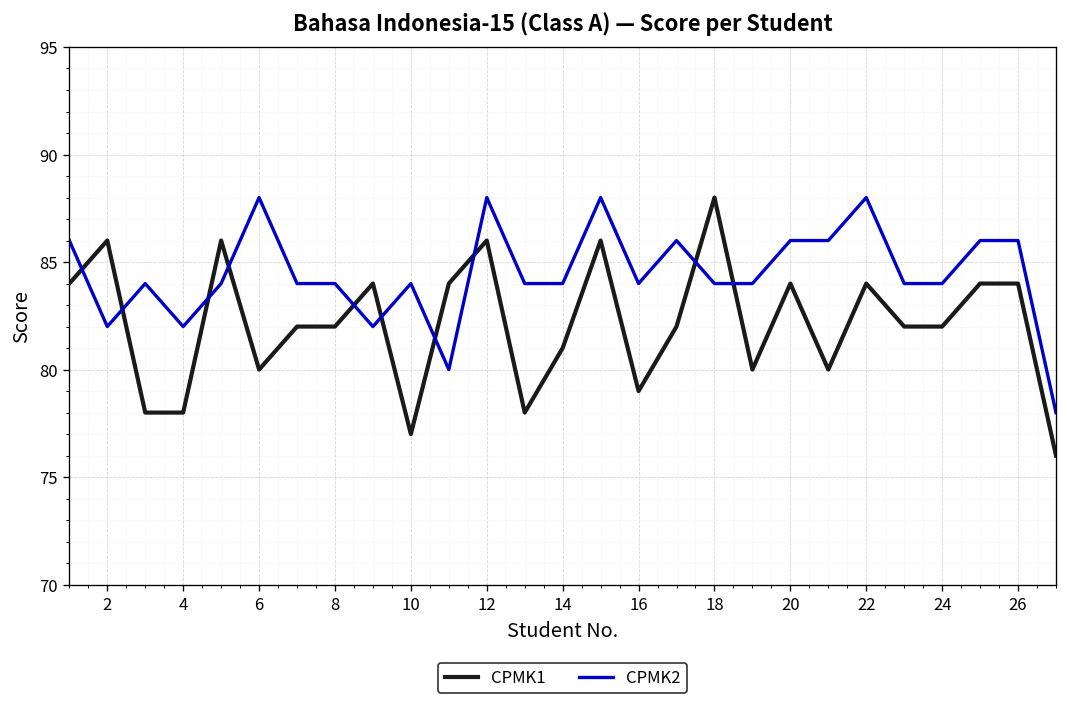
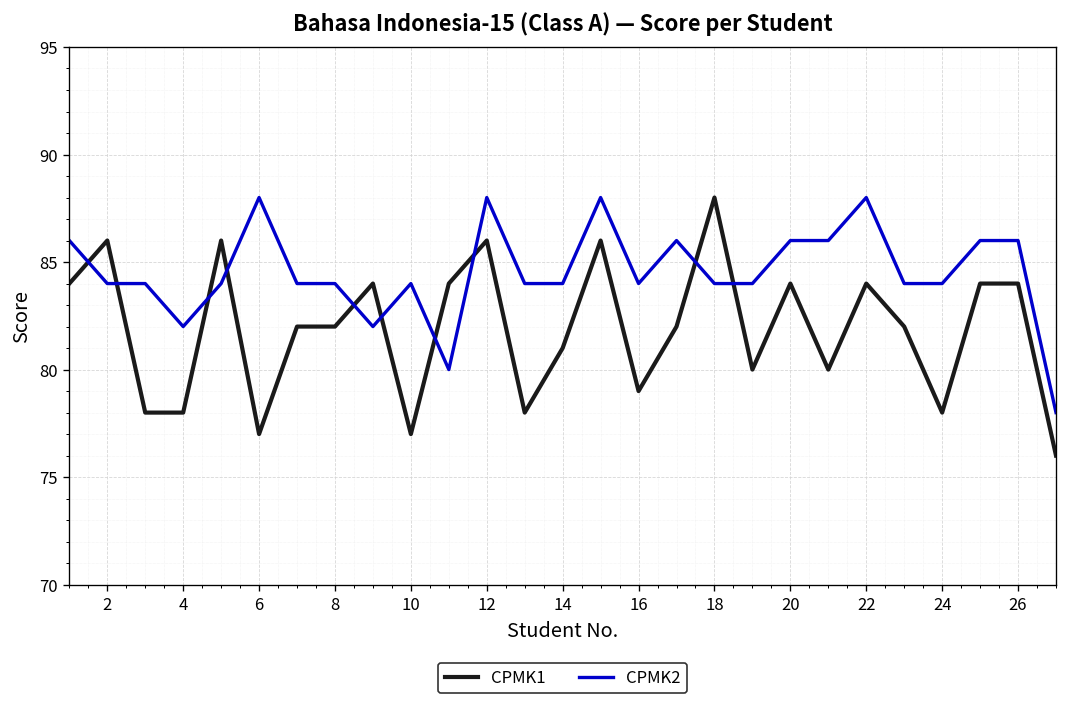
CPMK2, 2: 82 -> 84
CPMK1, 6: 80 -> 77
CPMK1, 24: 82 -> 78
